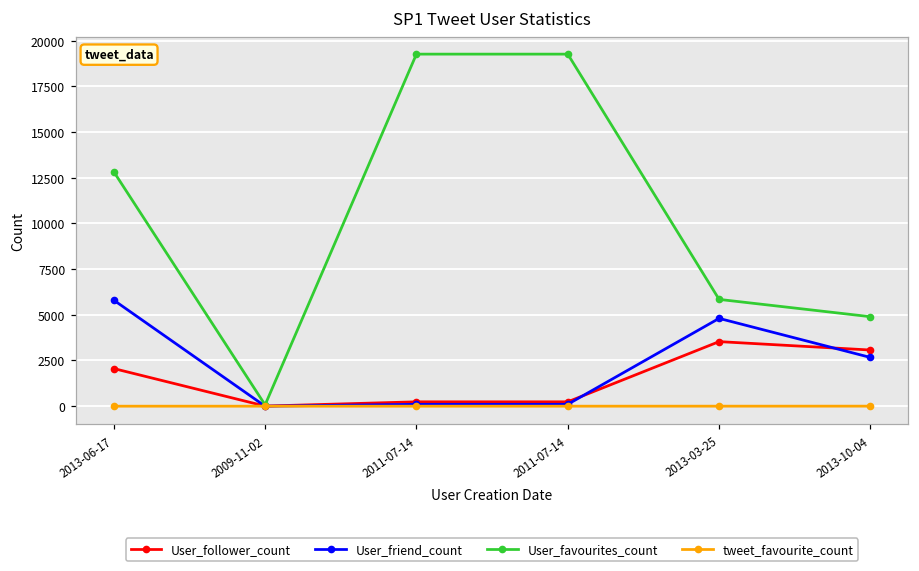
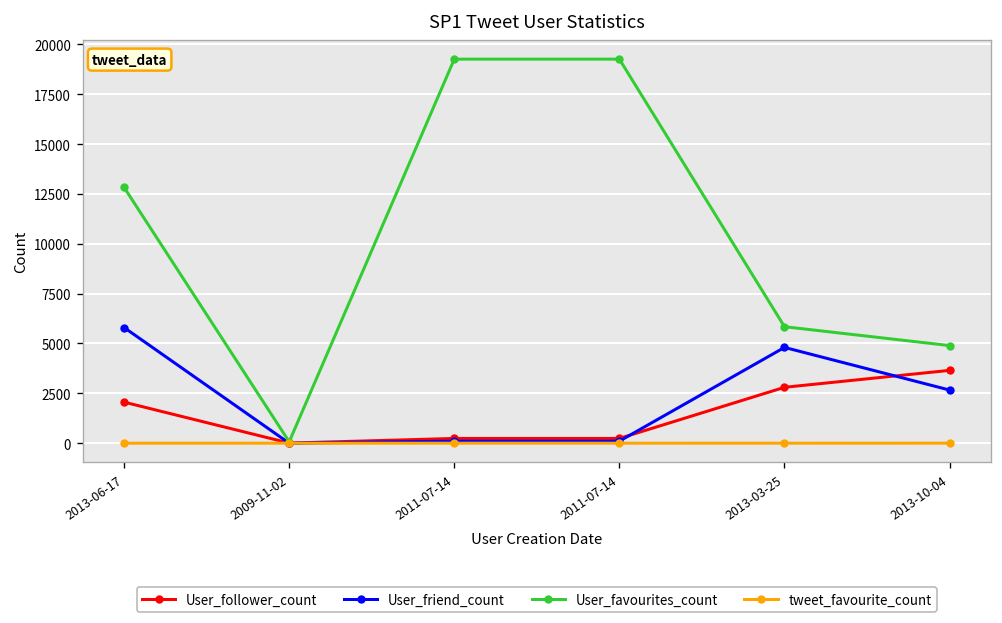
User_follower_count, 2013-03-25: 3500 -> 2800
User_follower_count, 2013-10-04: 3100 -> 3700
